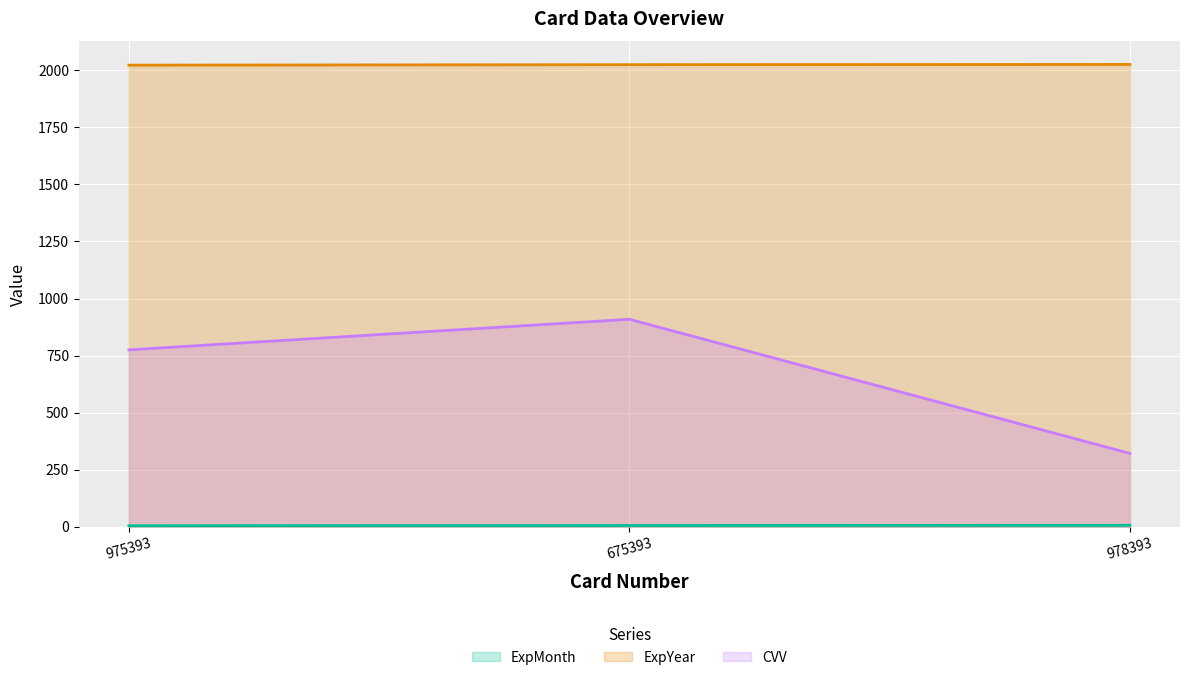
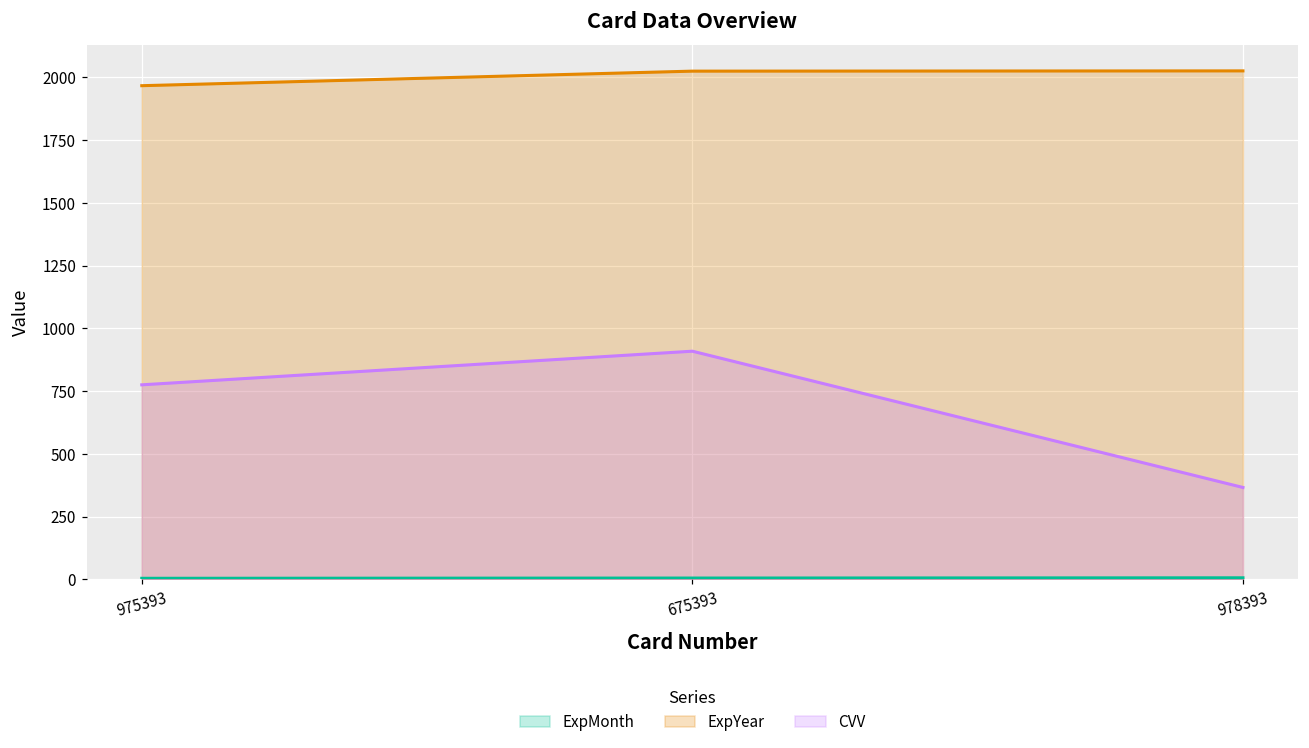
ExpYear, 975393: 2020 -> 1970
CVV, 978393: 320 -> 370
